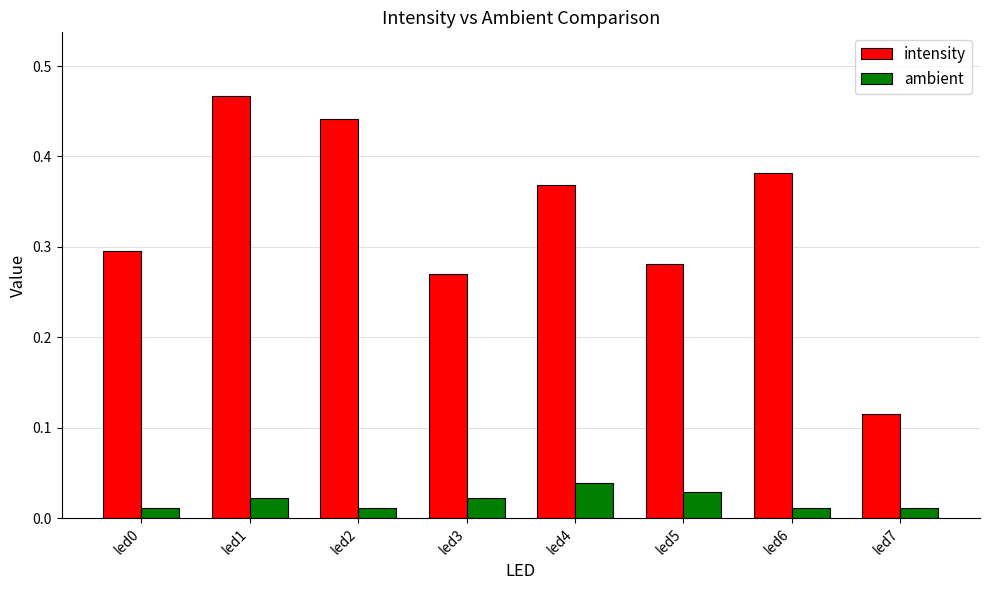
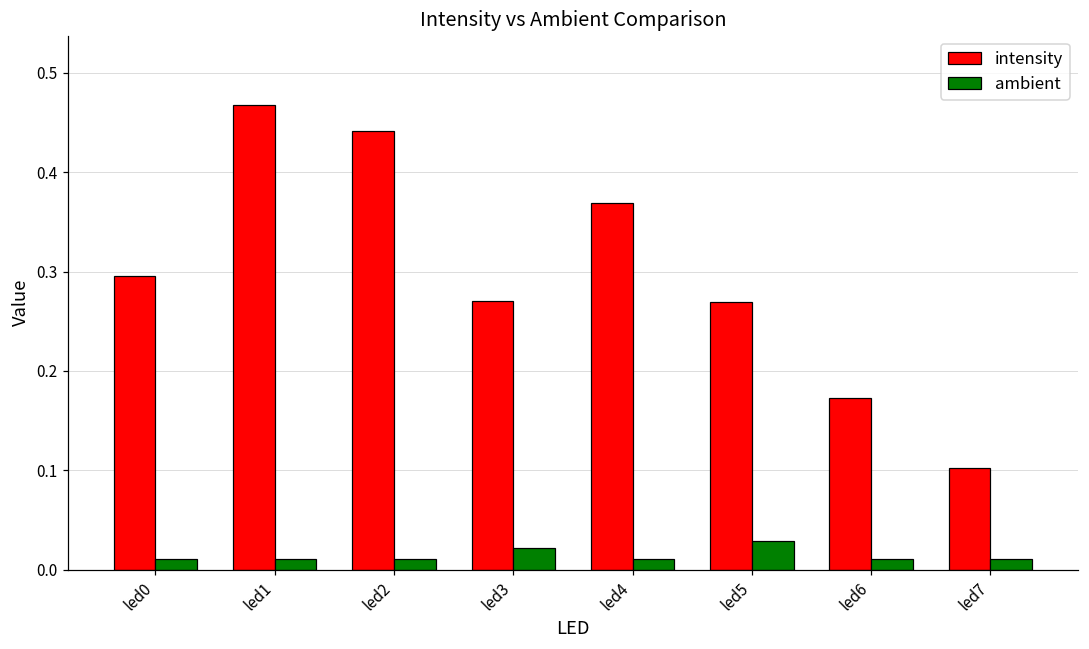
ambient, led1: 0.02 -> 0.01
ambient, led4: 0.04 -> 0.01
intensity, led5: 0.28 -> 0.27
intensity, led6: 0.38 -> 0.17
intensity, led7: 0.11 -> 0.10
